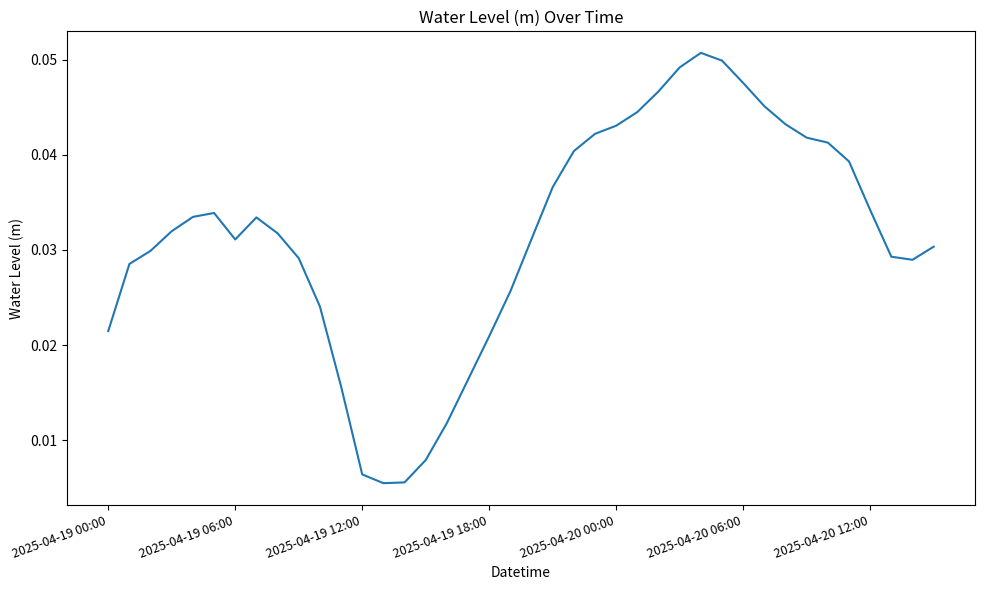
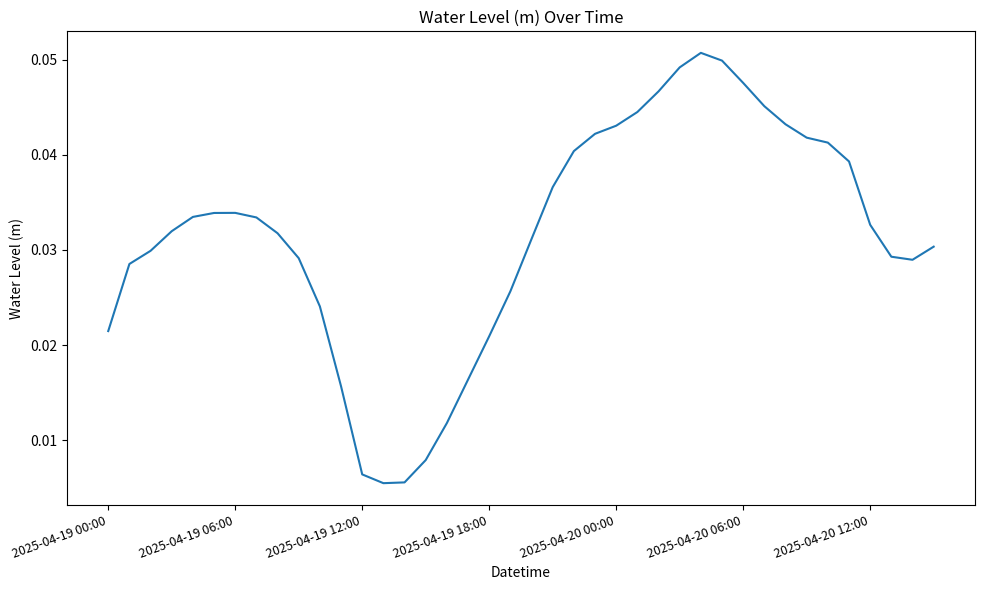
2025-04-19 06:00: 0.031 -> 0.034
2025-04-20 12:00: 0.034 -> 0.033
